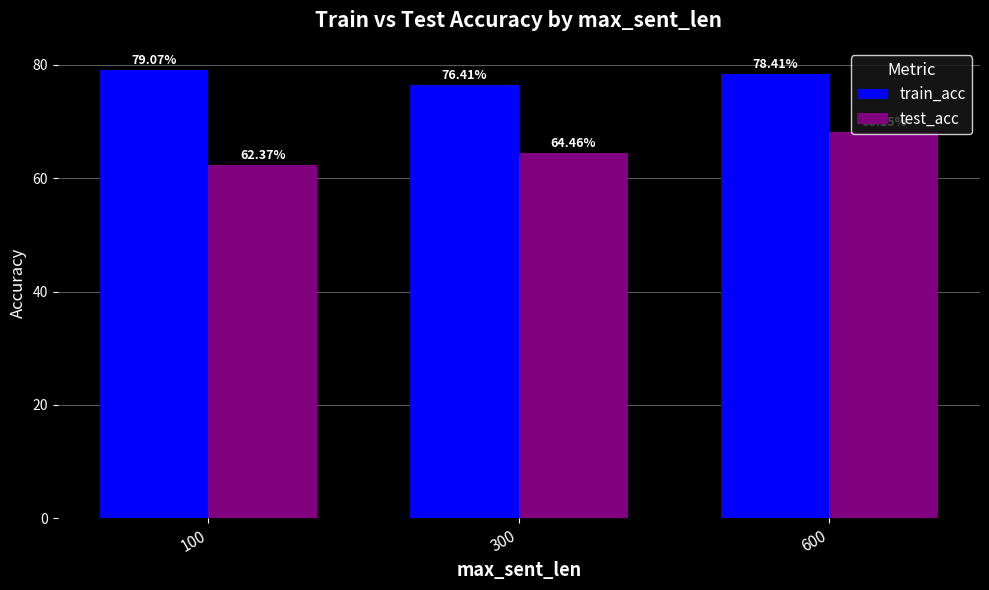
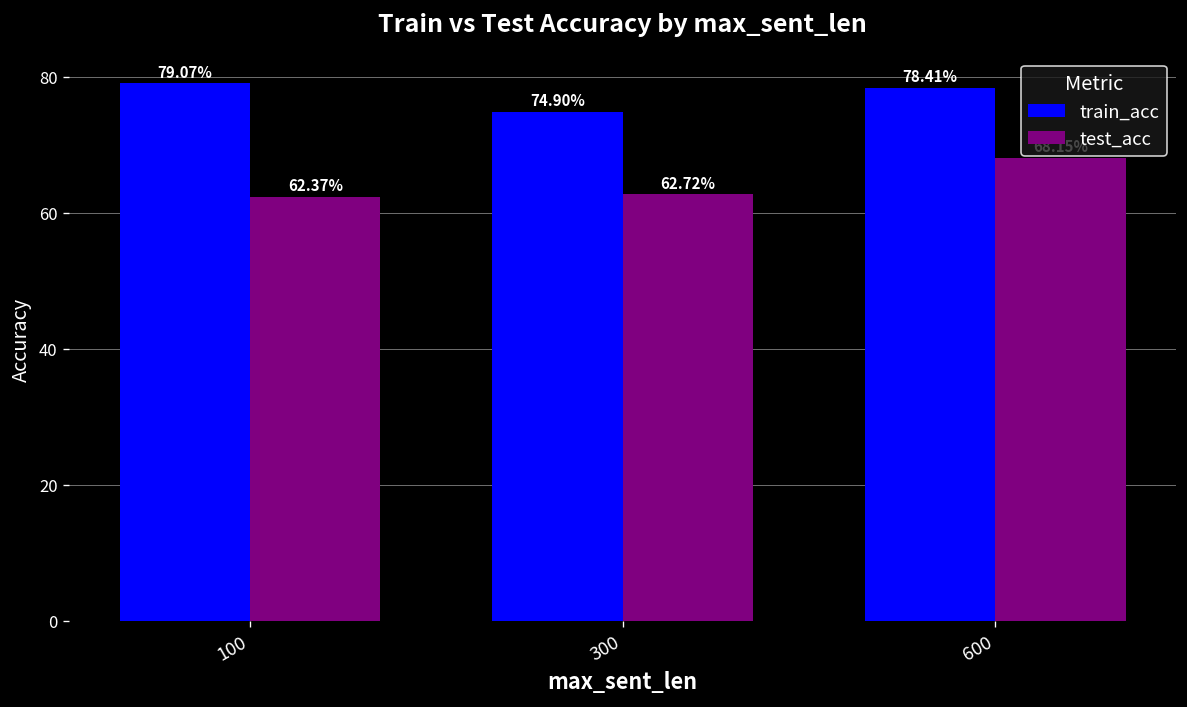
train_acc, 300: 76.41% -> 74.90%
test_acc, 300: 64.46% -> 62.72%
